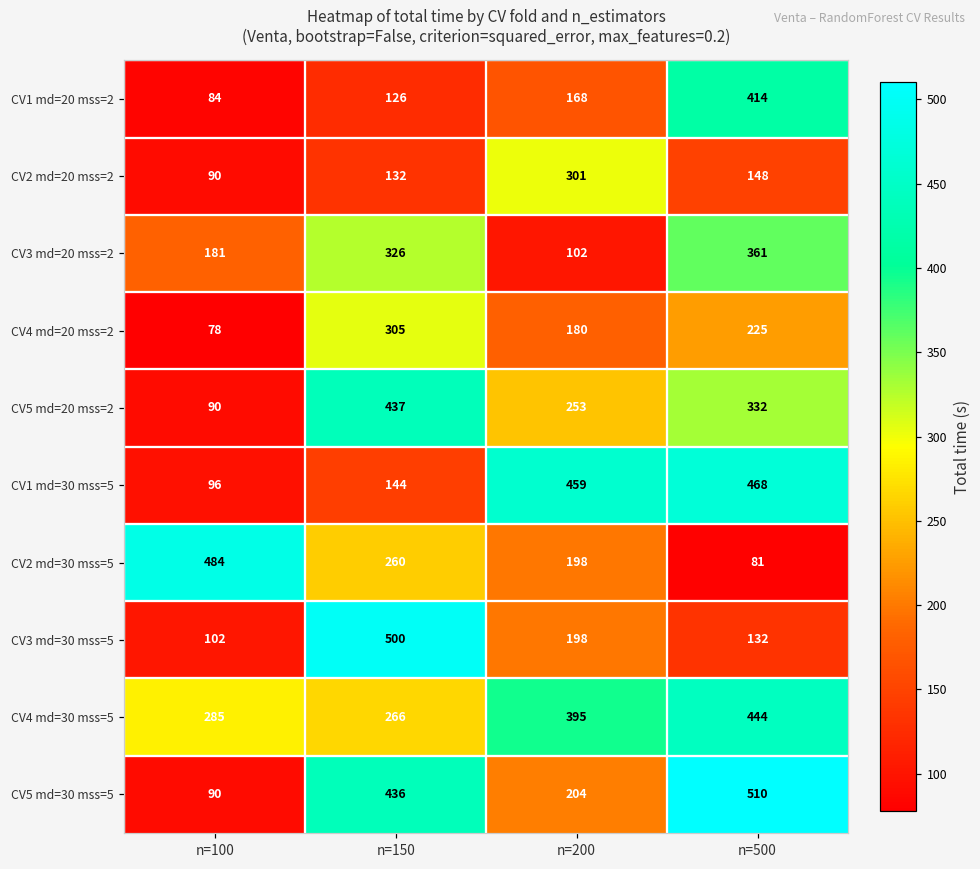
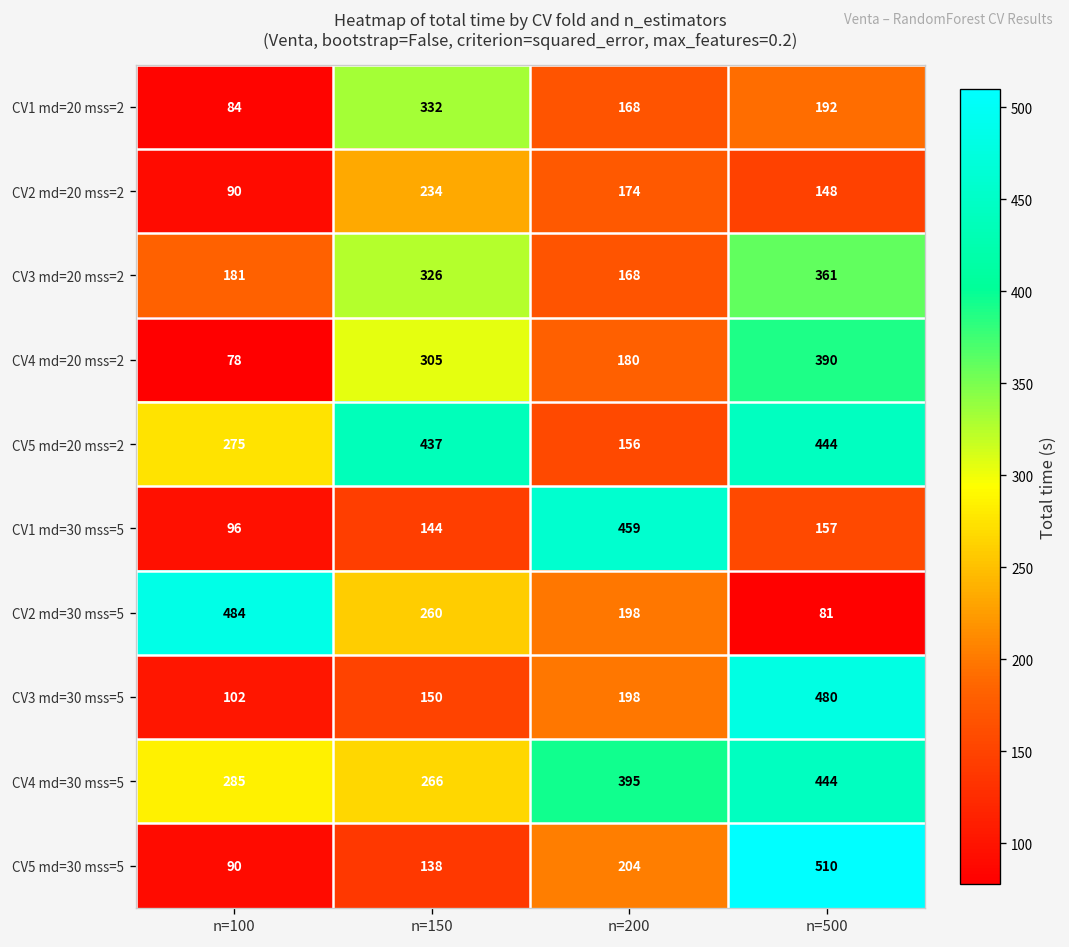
CV1 md=20 mss=2, n=150: 126 -> 332
CV1 md=20 mss=2, n=500: 414 -> 192
CV2 md=20 mss=2, n=150: 132 -> 234
CV2 md=20 mss=2, n=200: 301 -> 174
CV3 md=20 mss=2, n=200: 102 -> 168
CV4 md=20 mss=2, n=500: 225 -> 390
CV5 md=20 mss=2, n=100: 90 -> 275
CV5 md=20 mss=2, n=200: 253 -> 156
CV5 md=20 mss=2, n=500: 332 -> 444
CV1 md=30 mss=5, n=500: 468 -> 157
CV3 md=30 mss=5, n=150: 500 -> 150
CV3 md=30 mss=5, n=500: 132 -> 480
CV5 md=30 mss=5, n=150: 436 -> 138
